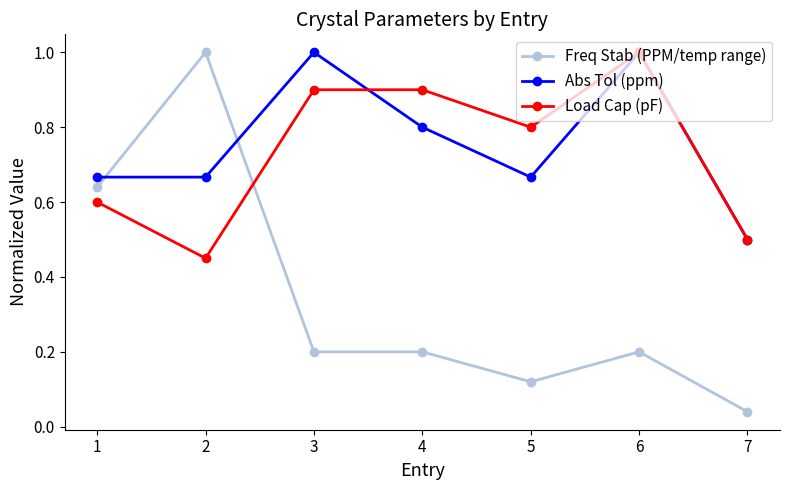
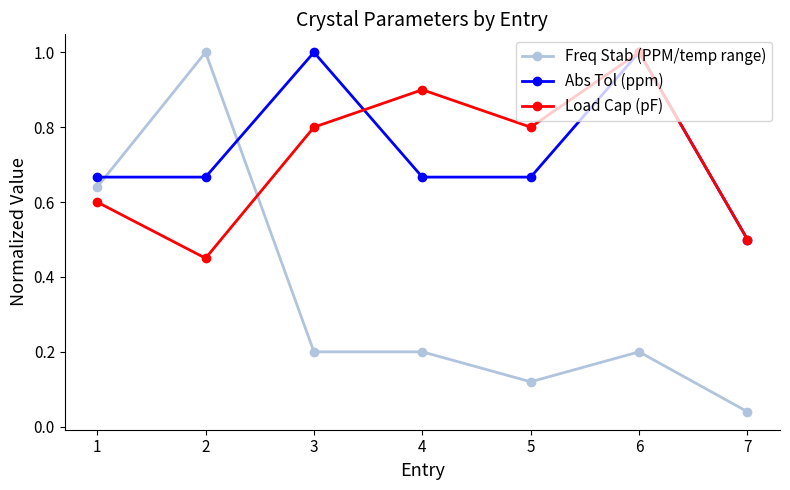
Load Cap (pF), 3: 0.90 -> 0.80
Abs Tol (ppm), 4: 0.80 -> 0.67
